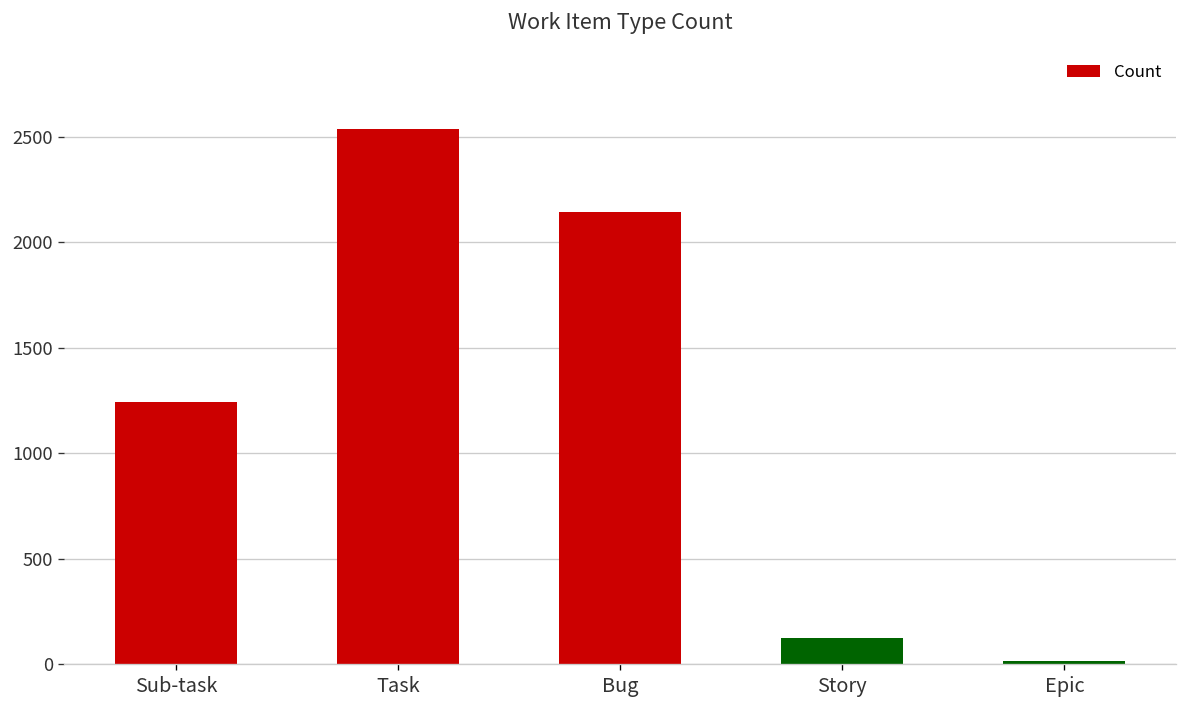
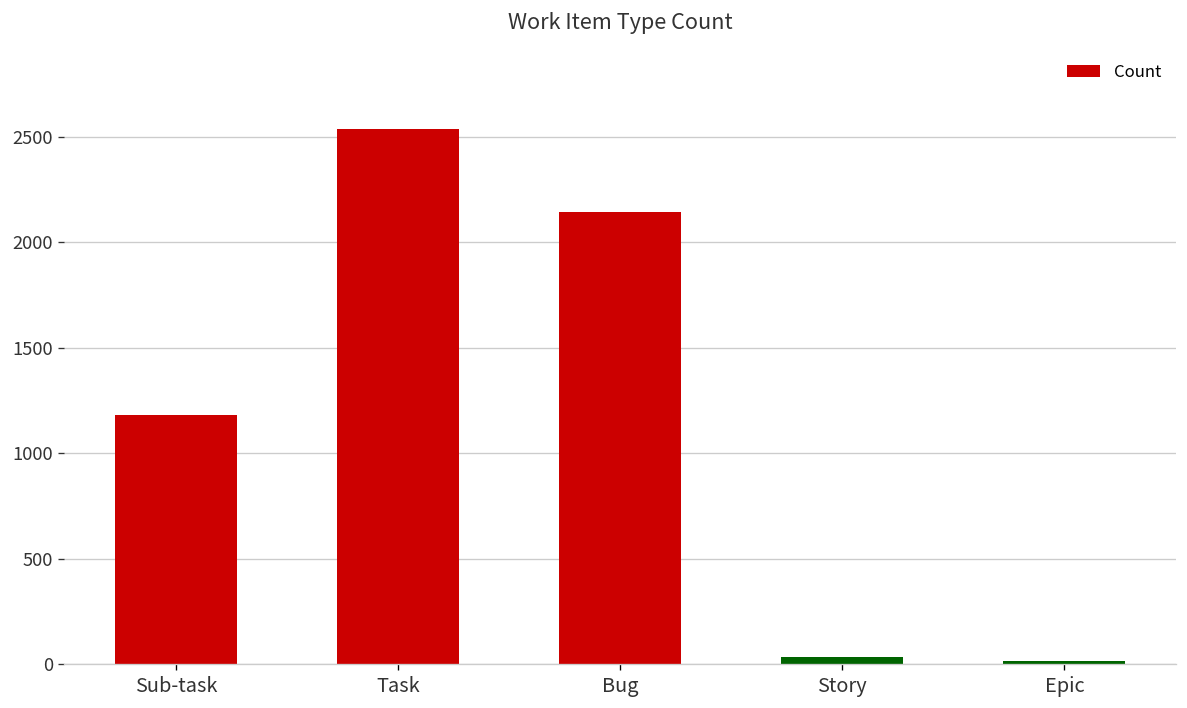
Sub-task: 1240 -> 1180
Story: 120 -> 30
